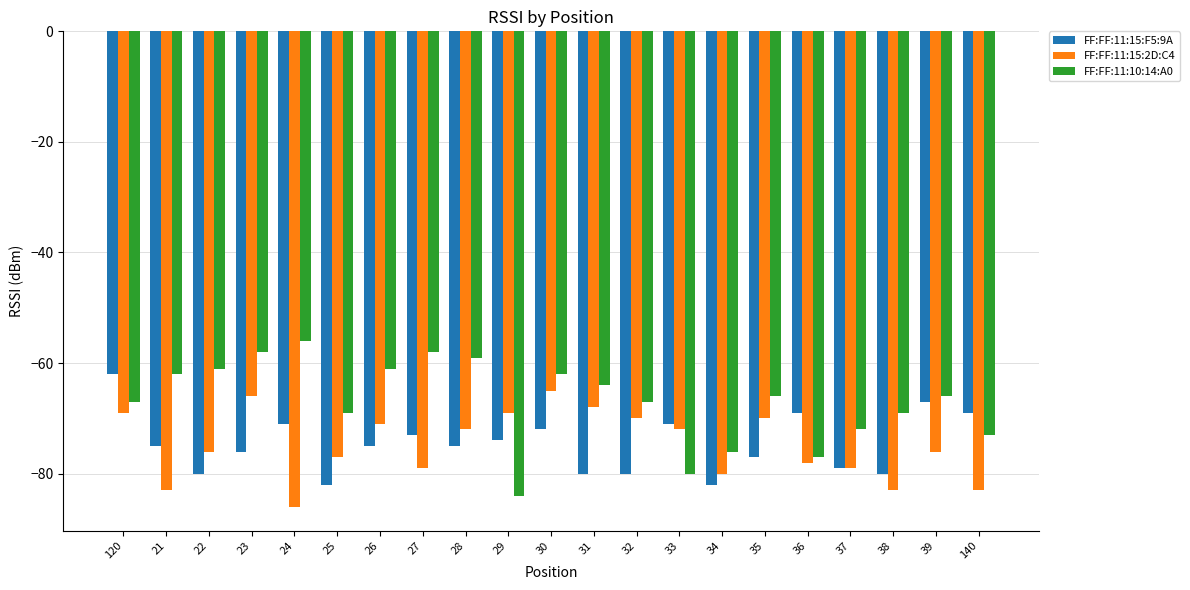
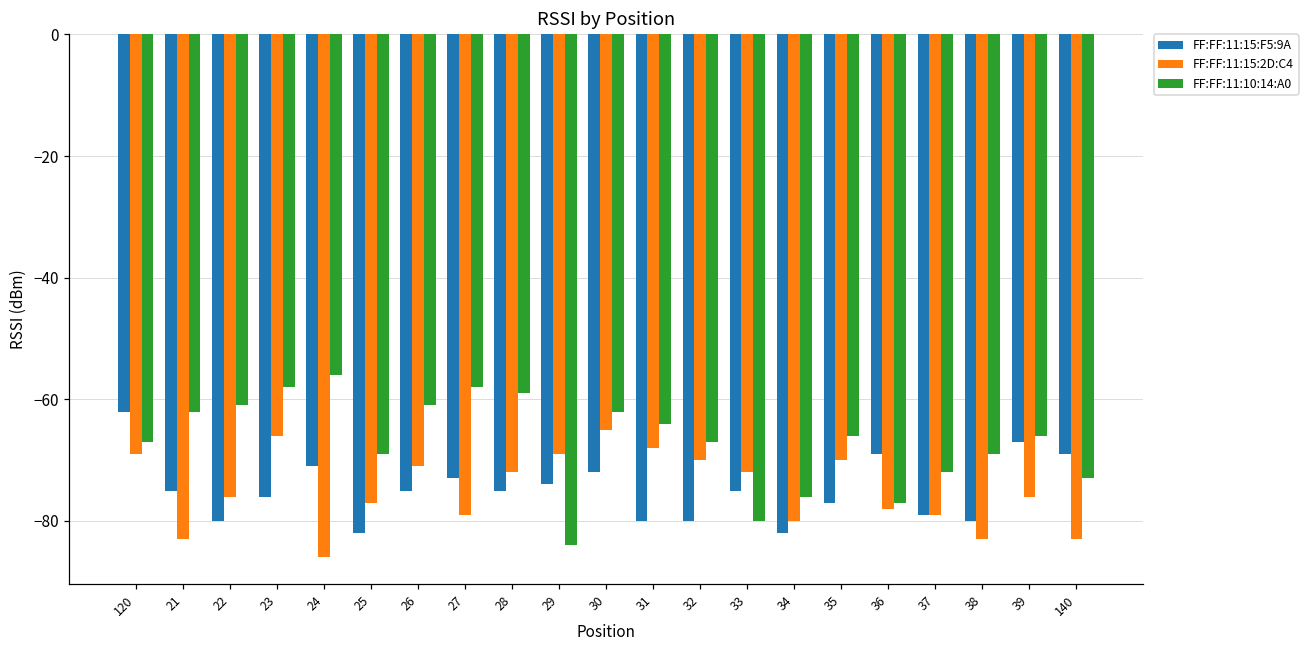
FF:FF:11:15:F5:9A, 33: -71 -> -75
